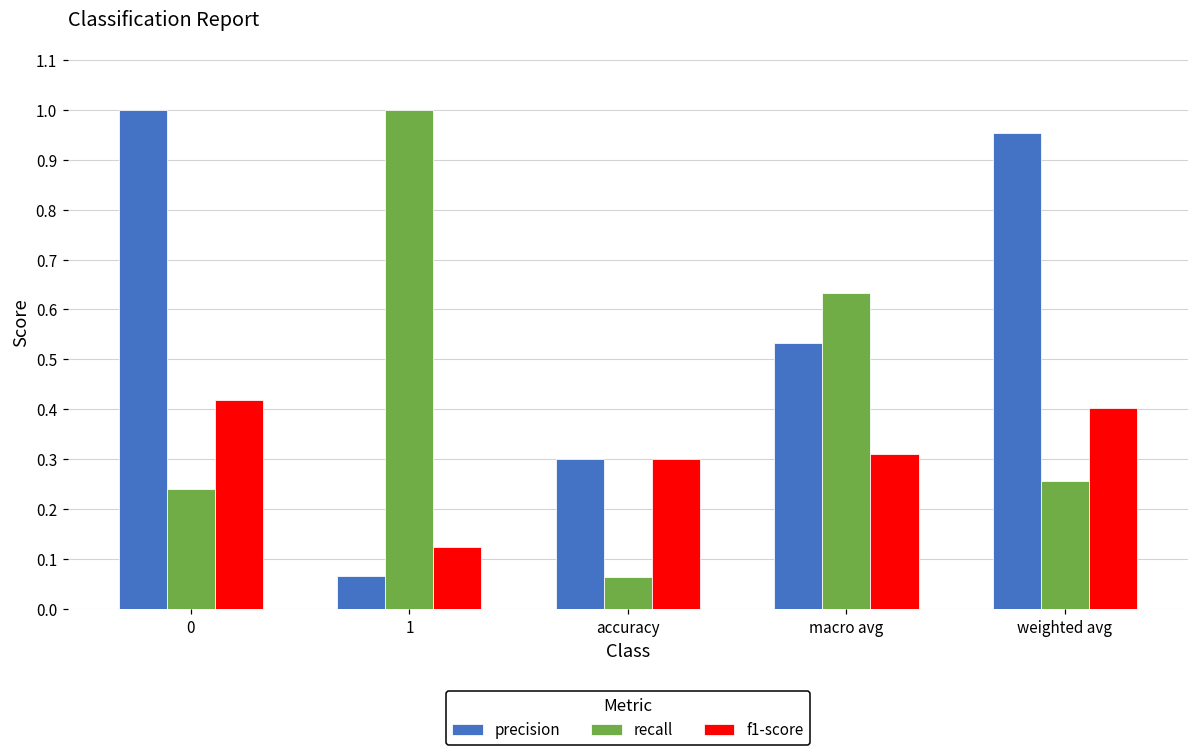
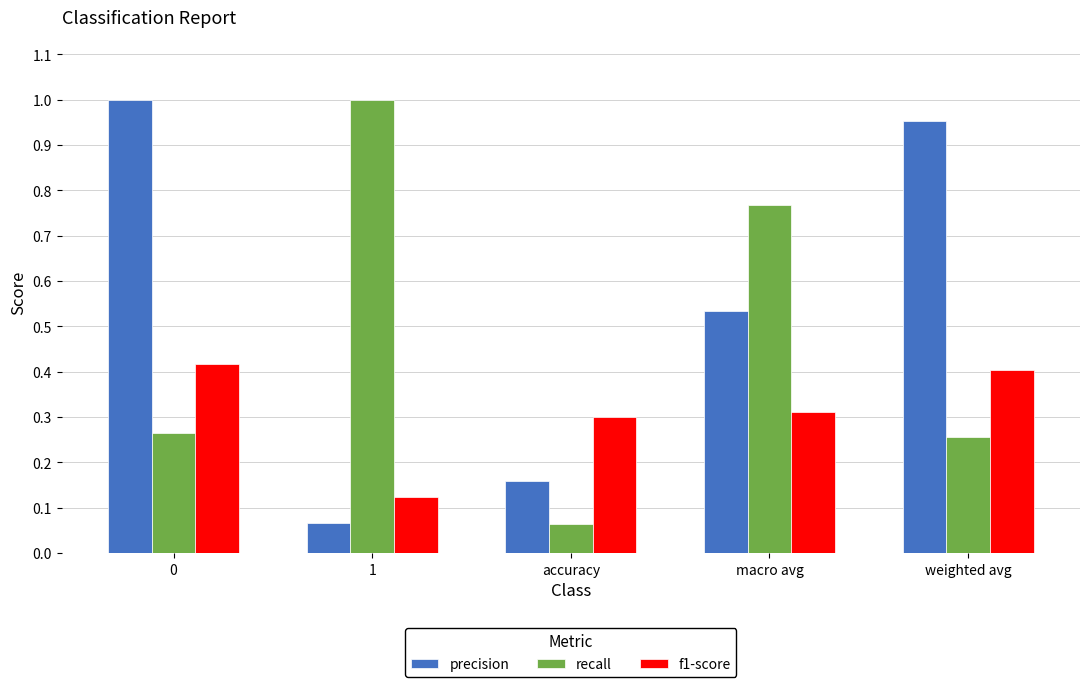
recall, 0: 0.24 -> 0.26
precision, accuracy: 0.30 -> 0.16
recall, macro avg: 0.63 -> 0.77
